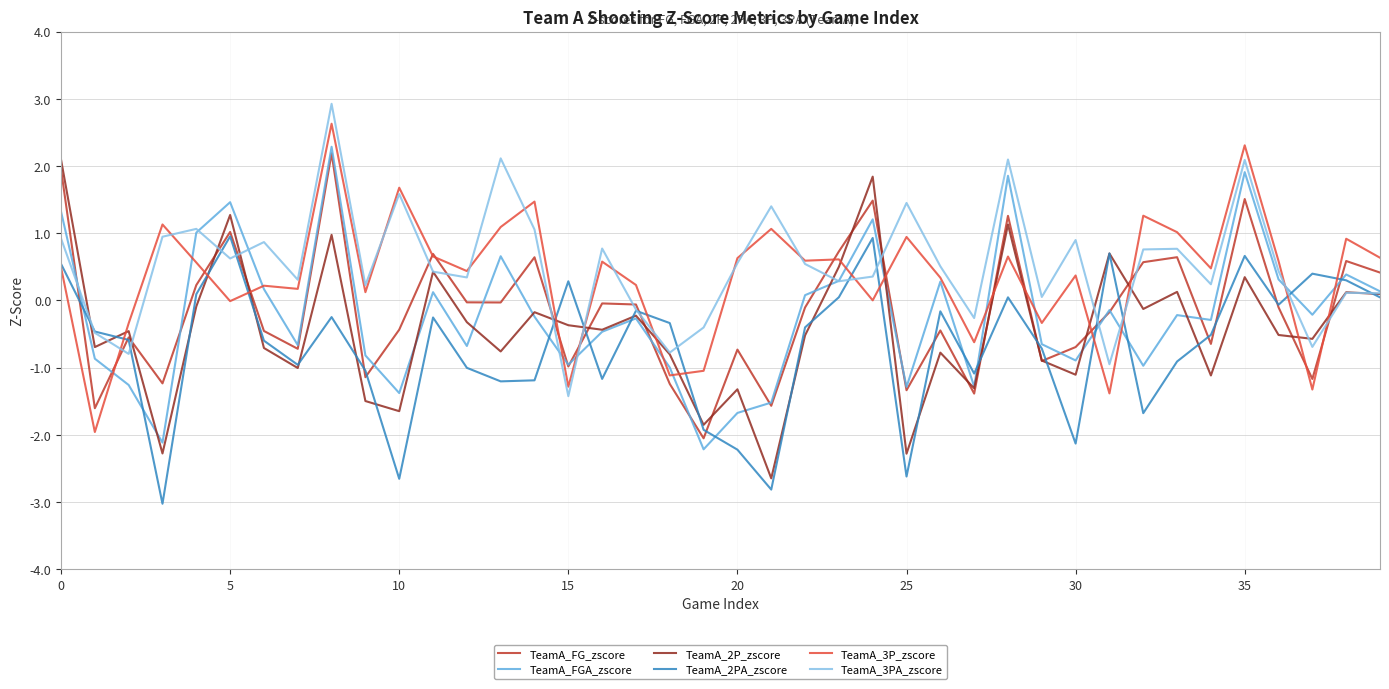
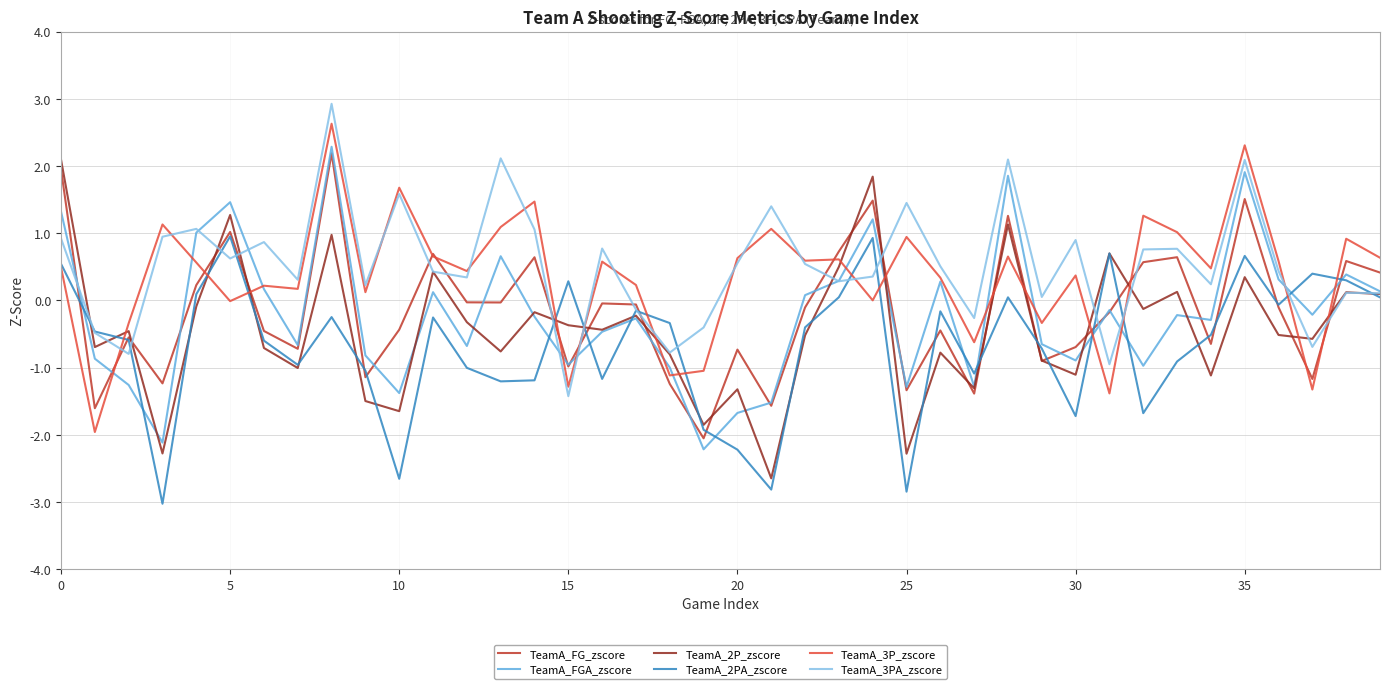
TeamA_2PA_zscore, 25: -2.6 -> -2.8
TeamA_2PA_zscore, 30: -2.1 -> -1.7
